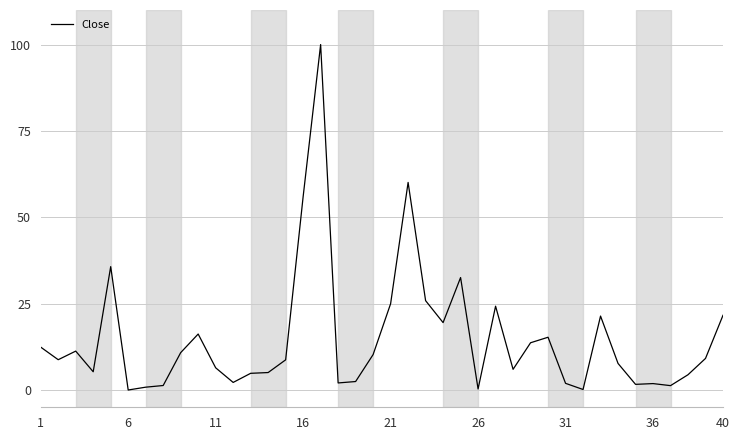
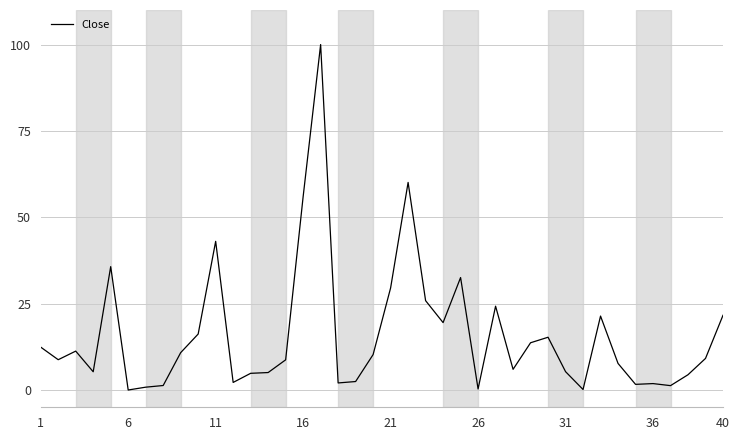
11: 6 -> 43
21: 25 -> 30
31: 2 -> 5
